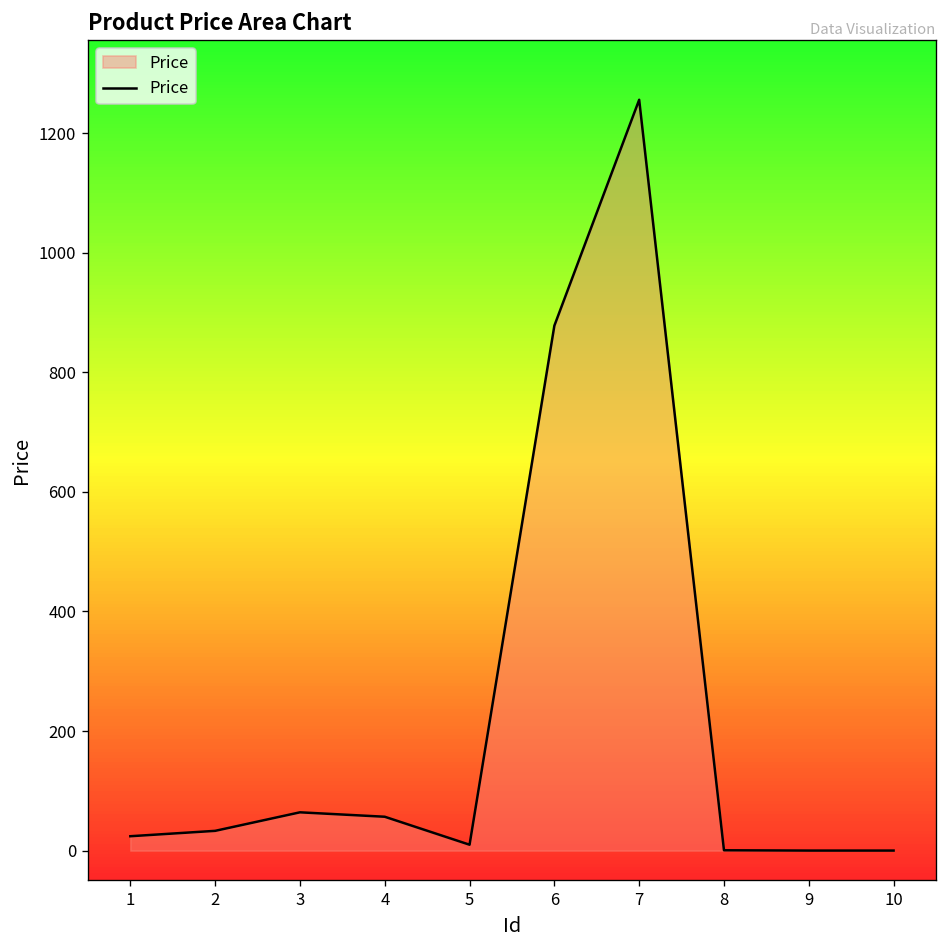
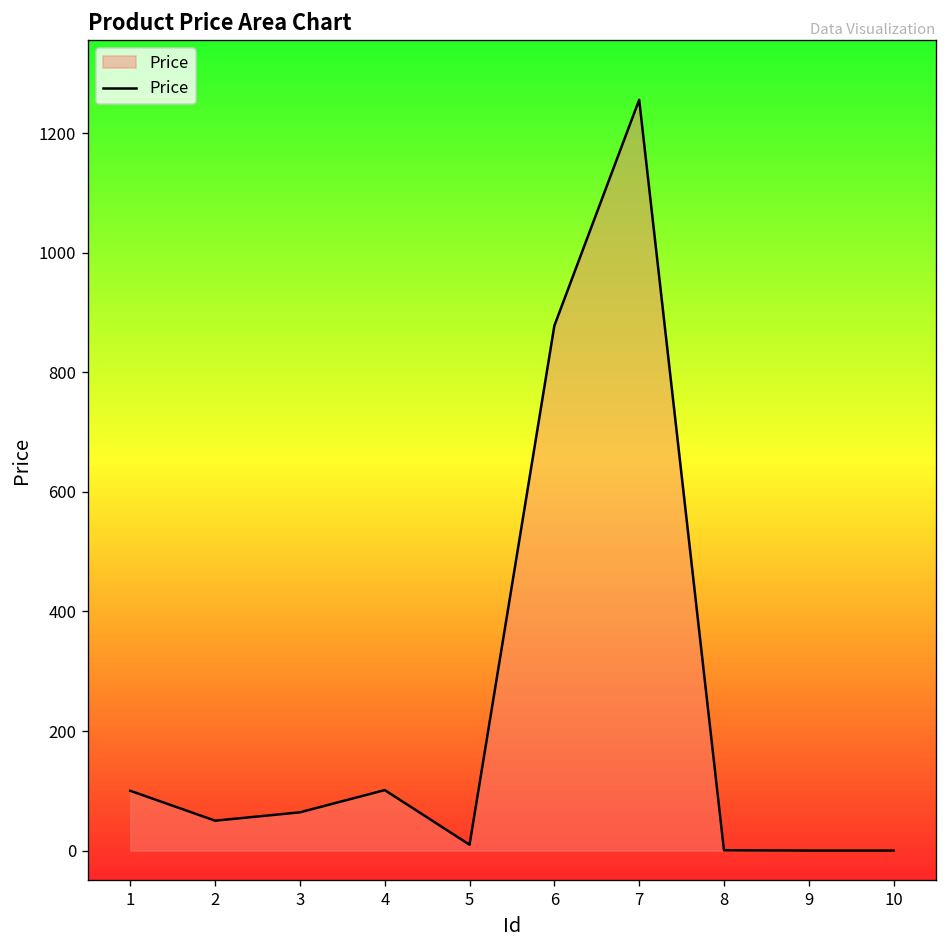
1: 20 -> 100
2: 30 -> 50
4: 60 -> 100
